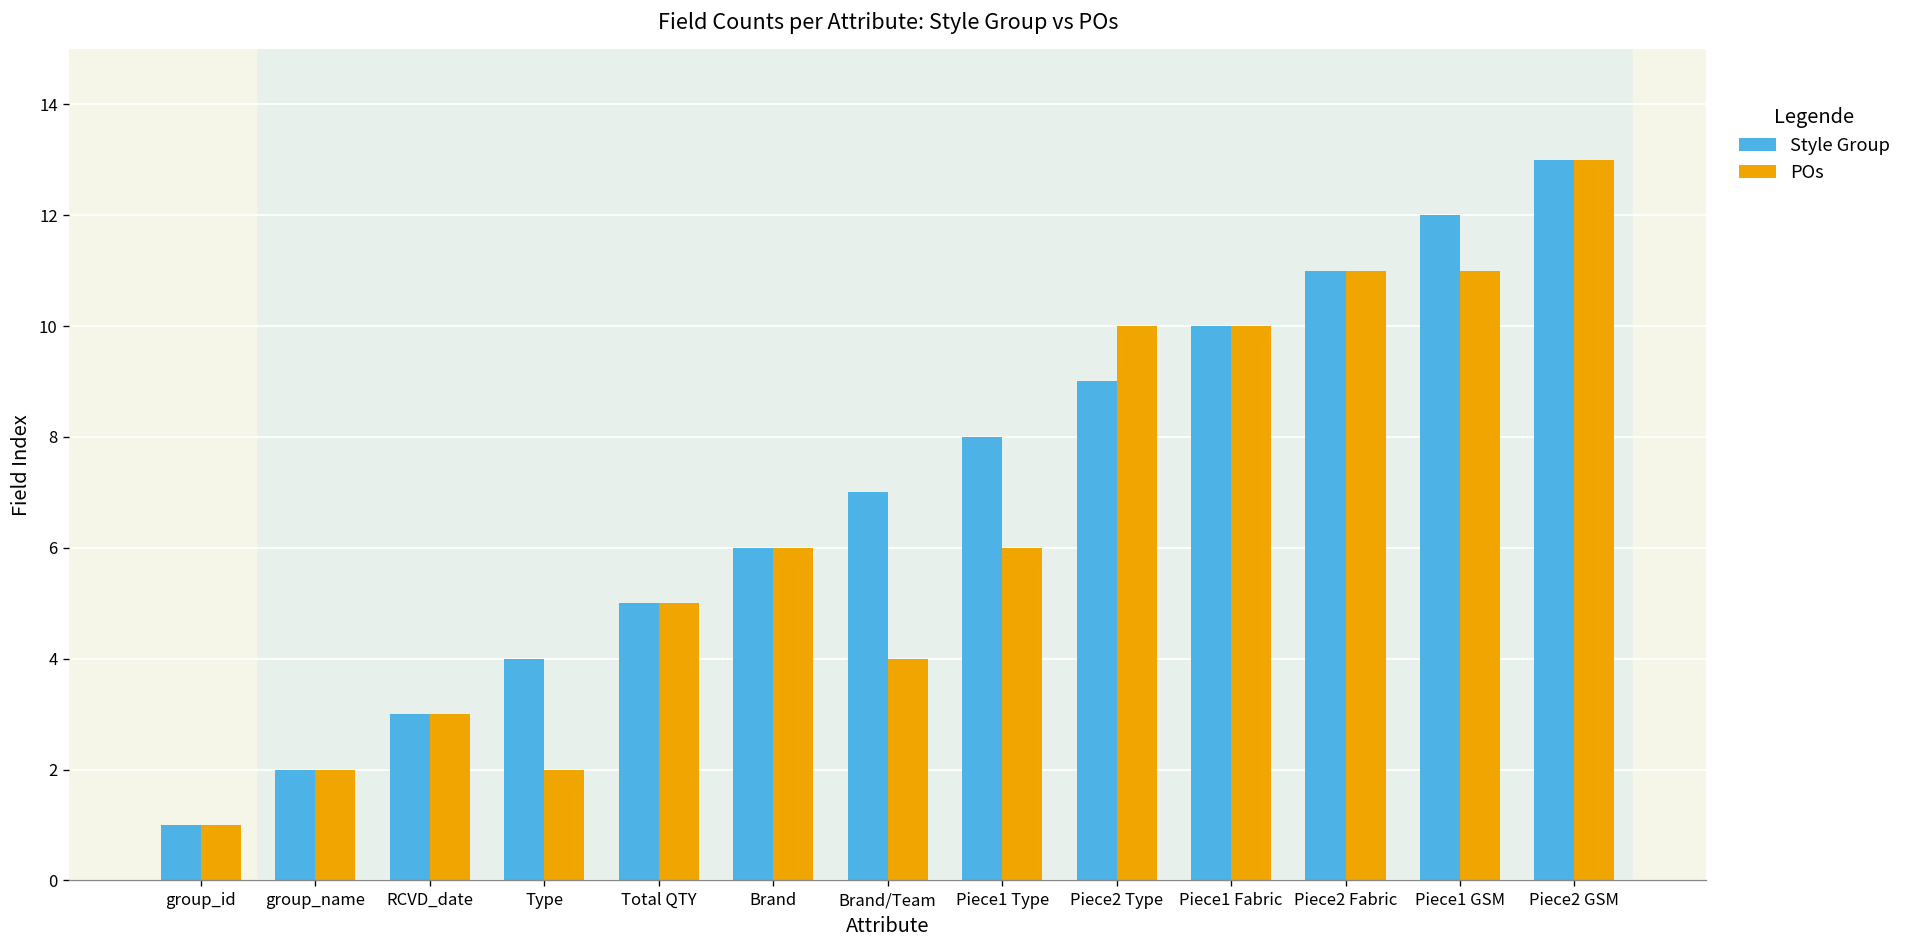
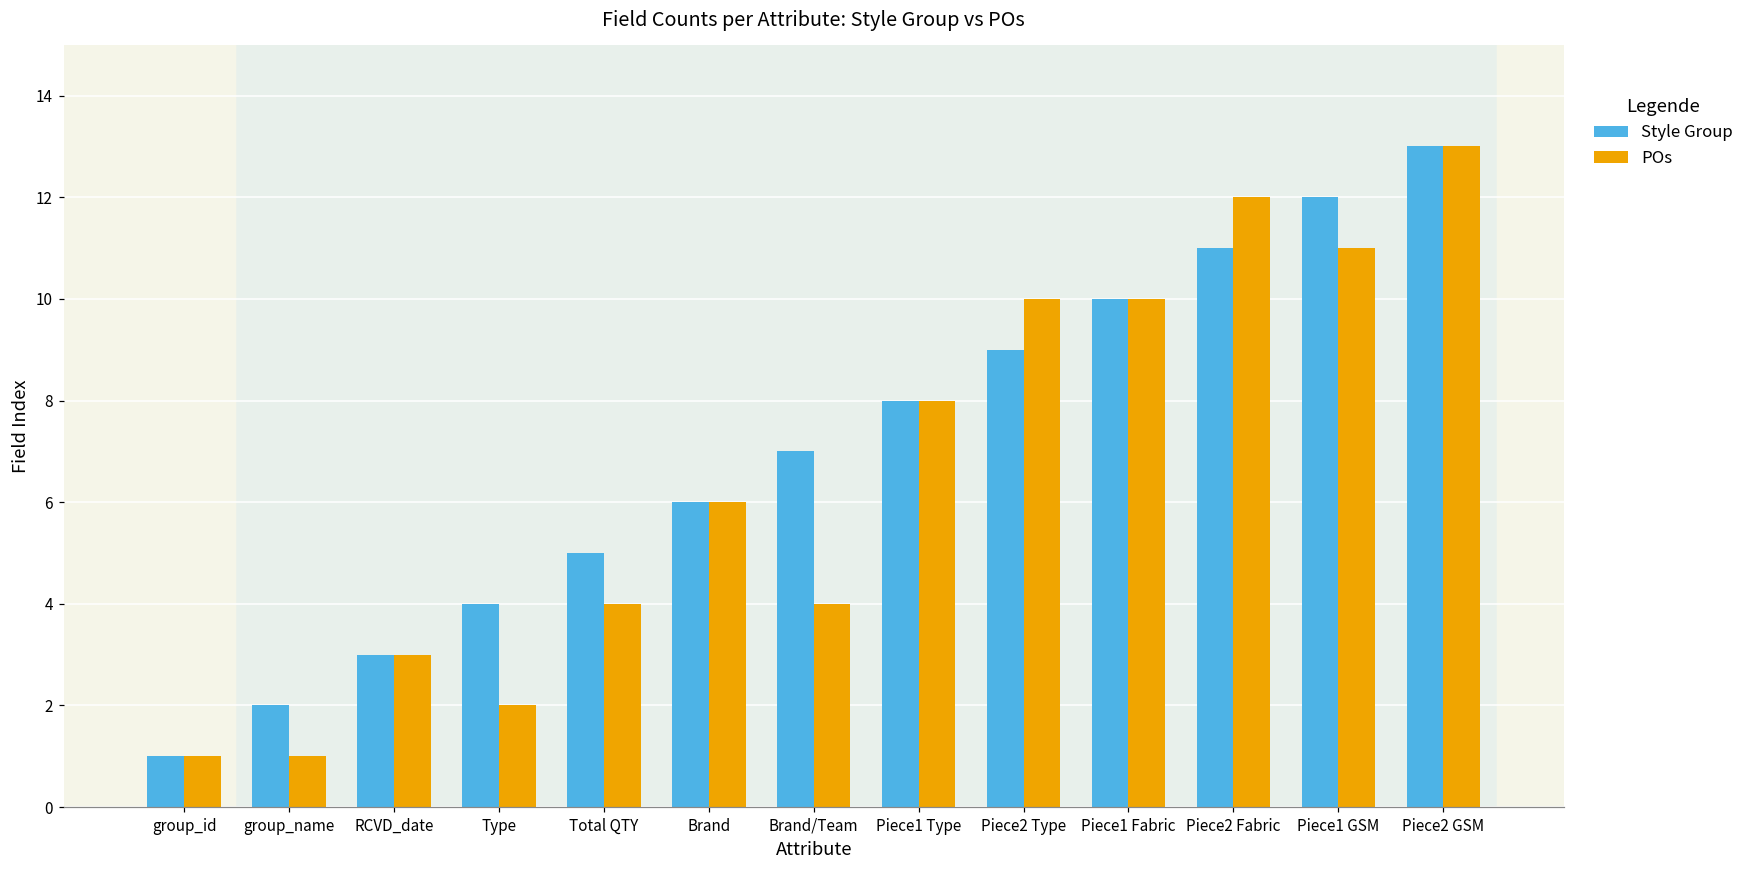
POs, group_name: 2 -> 1
POs, Total QTY: 5 -> 4
POs, Piece1 Type: 6 -> 8
POs, Piece2 Fabric: 11 -> 12
